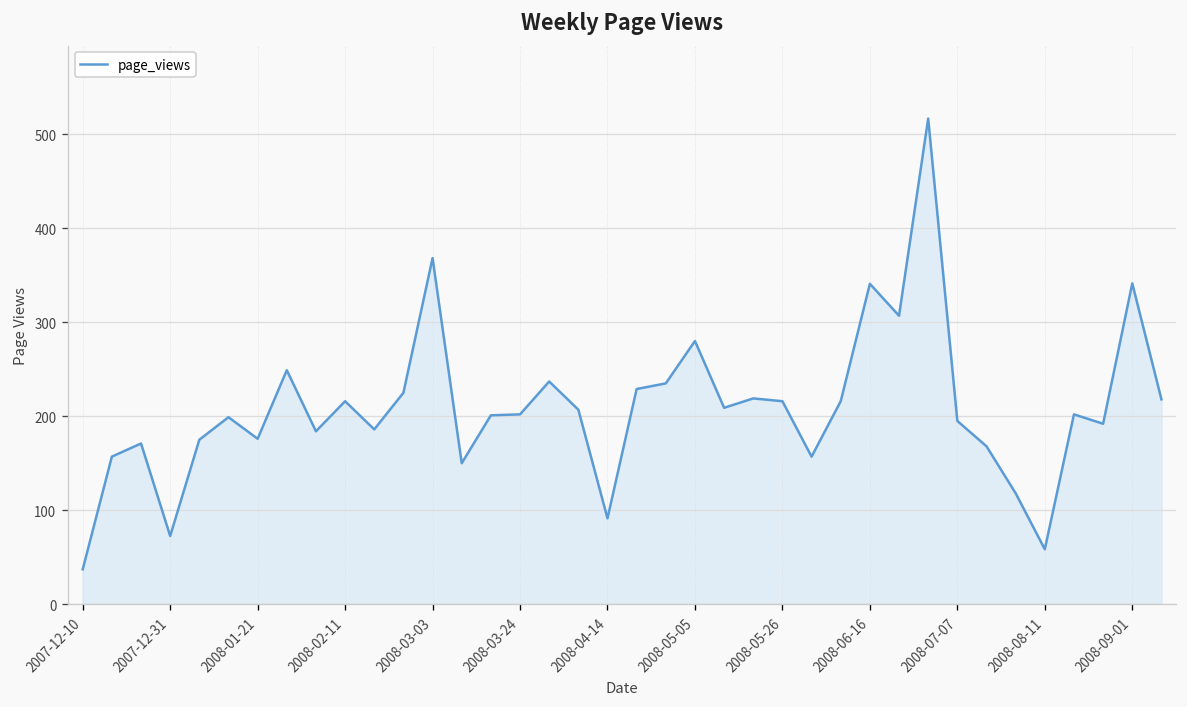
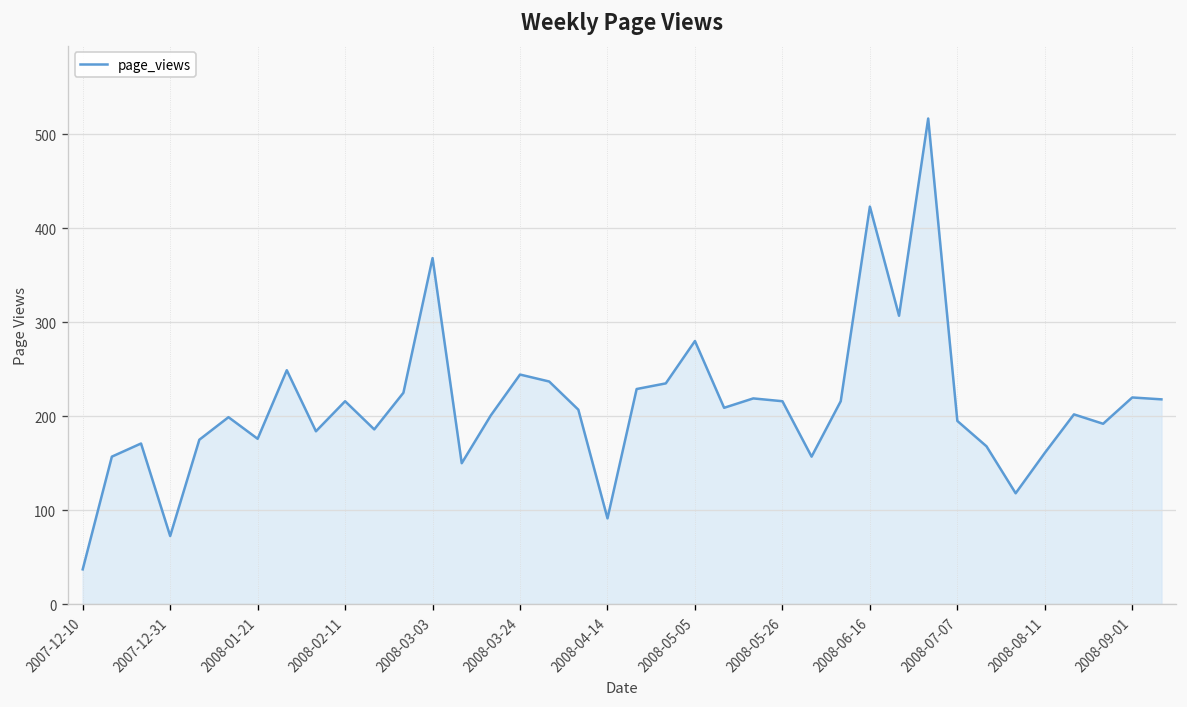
2008-03-24: 200 -> 240
2008-06-16: 340 -> 420
2008-08-11: 60 -> 160
2008-09-01: 340 -> 220
